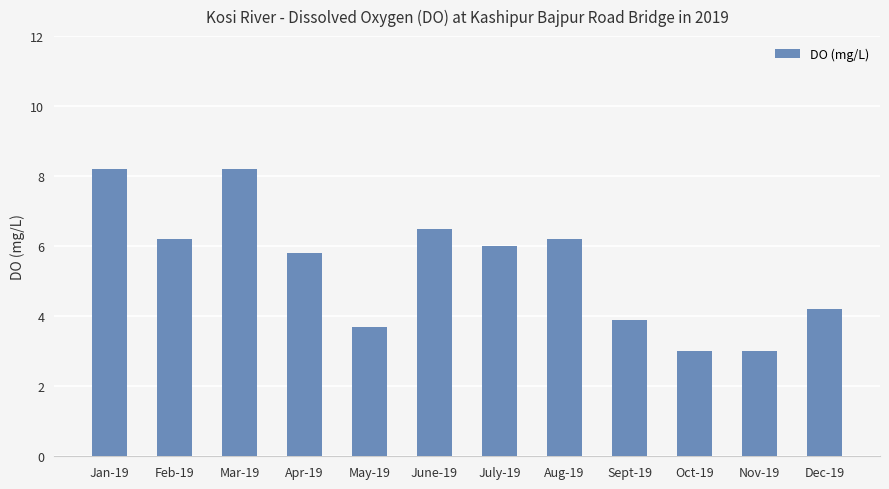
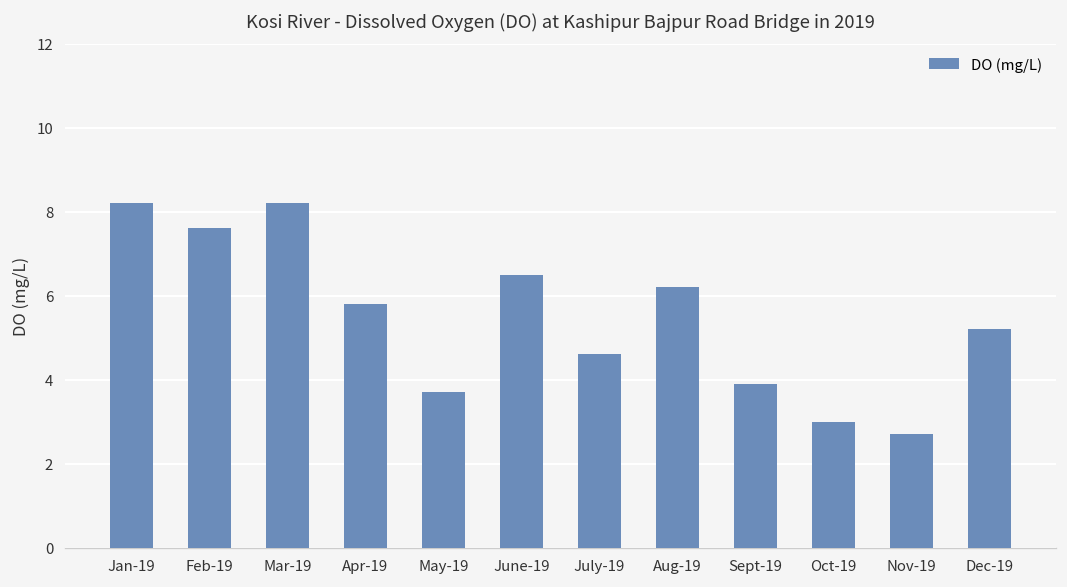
Feb-19: 6.2 -> 7.6
July-19: 6.0 -> 4.6
Nov-19: 3.0 -> 2.7
Dec-19: 4.2 -> 5.2
